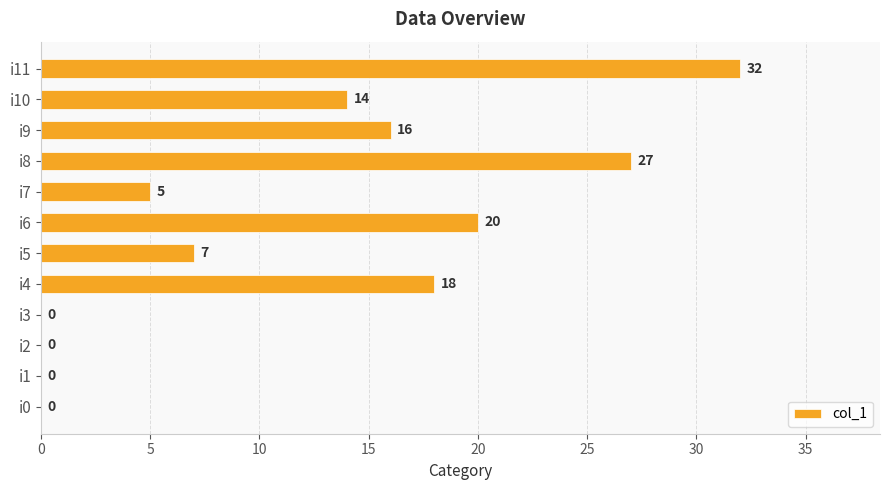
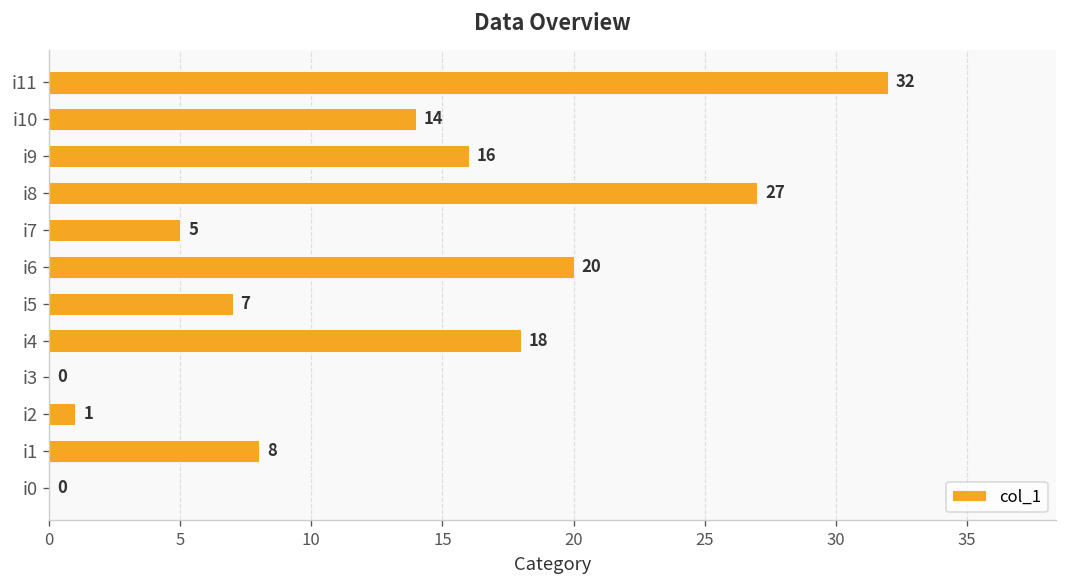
i2: 0 -> 1
i1: 0 -> 8
